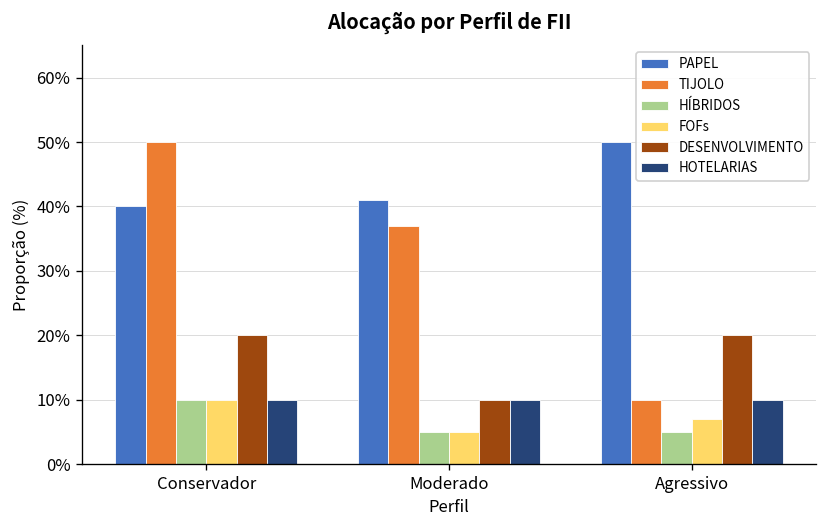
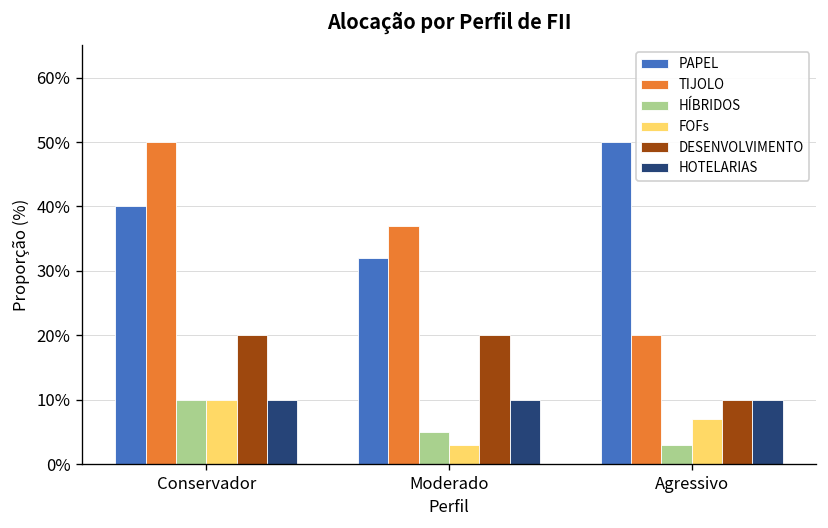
PAPEL, Moderado: 41% -> 32%
FOFs, Moderado: 5% -> 3%
DESENVOLVIMENTO, Moderado: 10% -> 20%
TIJOLO, Agressivo: 10% -> 20%
HÍBRIDOS, Agressivo: 5% -> 3%
DESENVOLVIMENTO, Agressivo: 20% -> 10%
